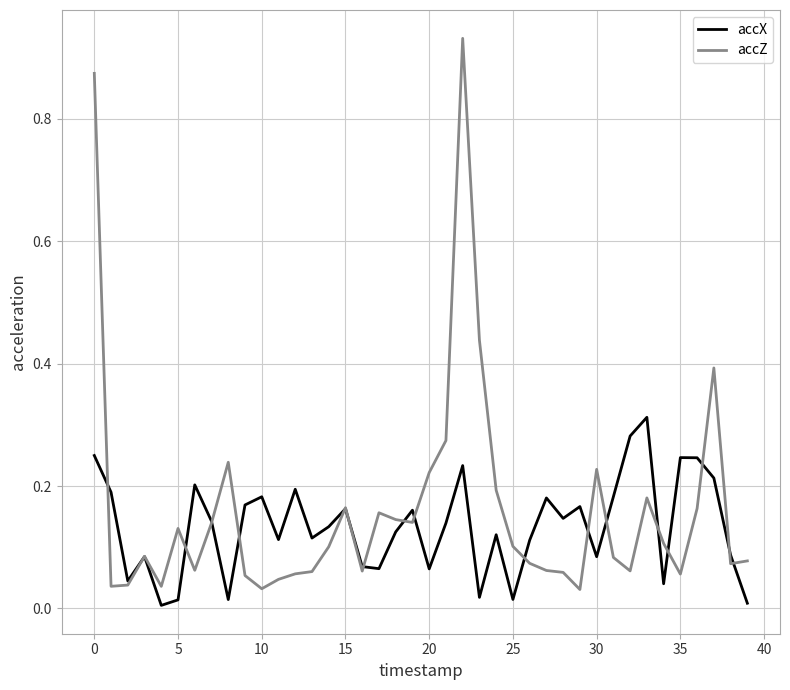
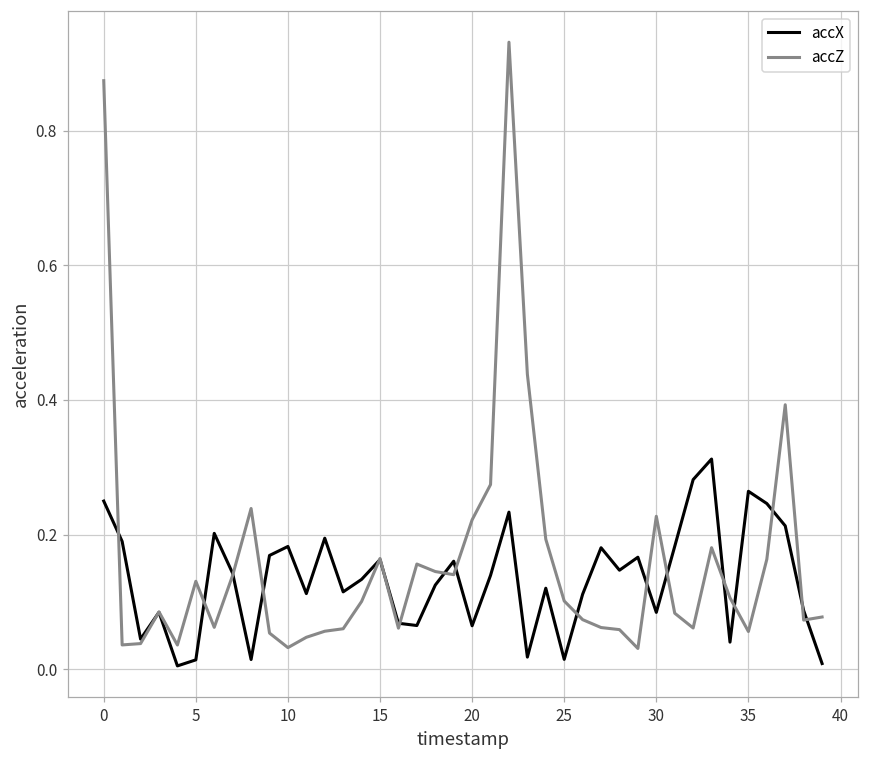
accX, 35: 0.25 -> 0.26
